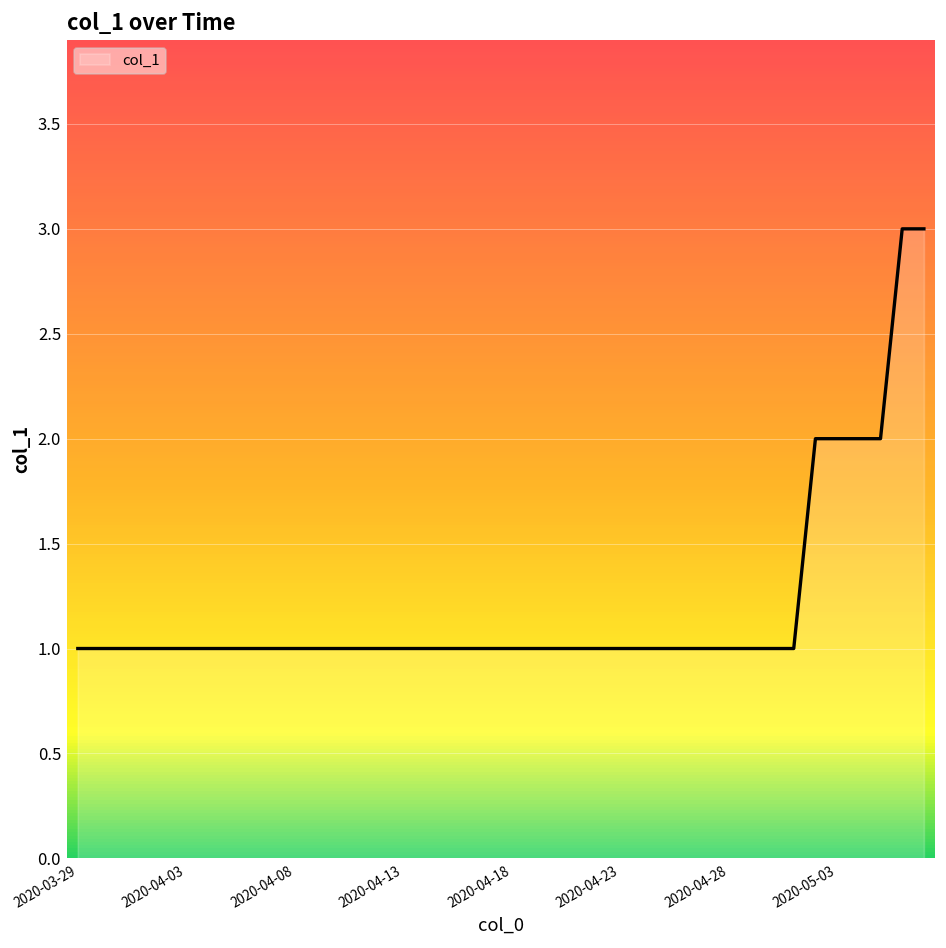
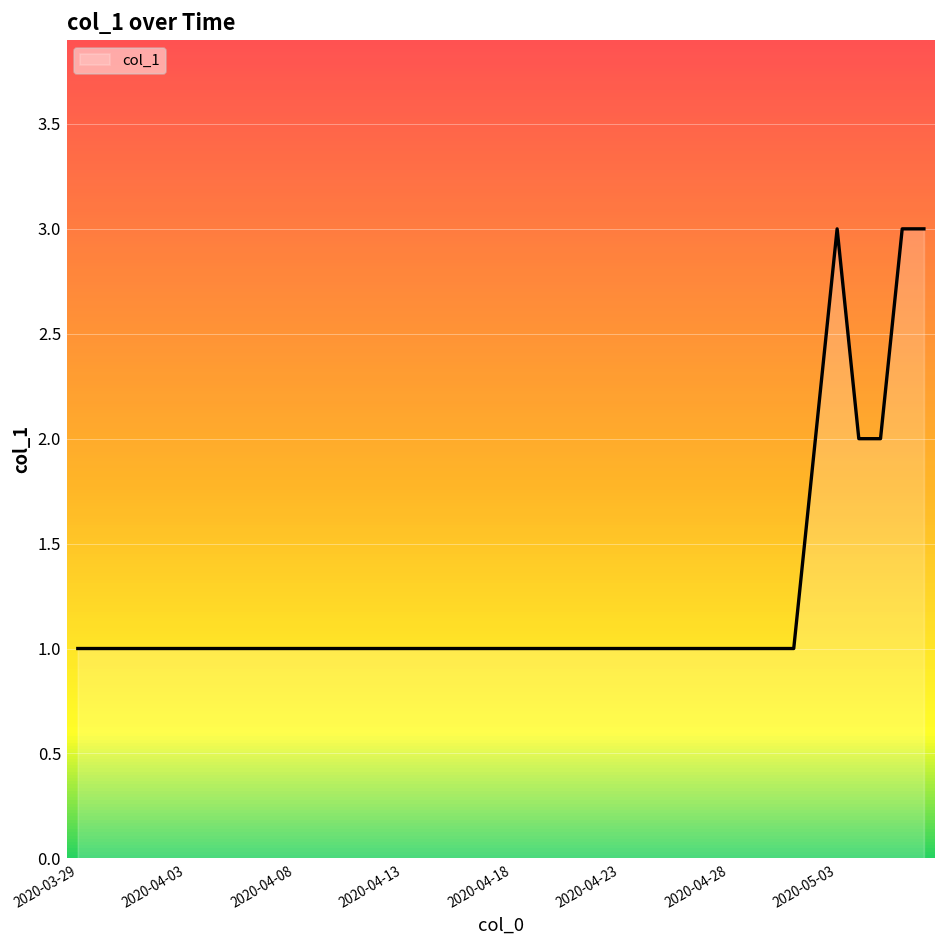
2020-05-03: 2 -> 3
